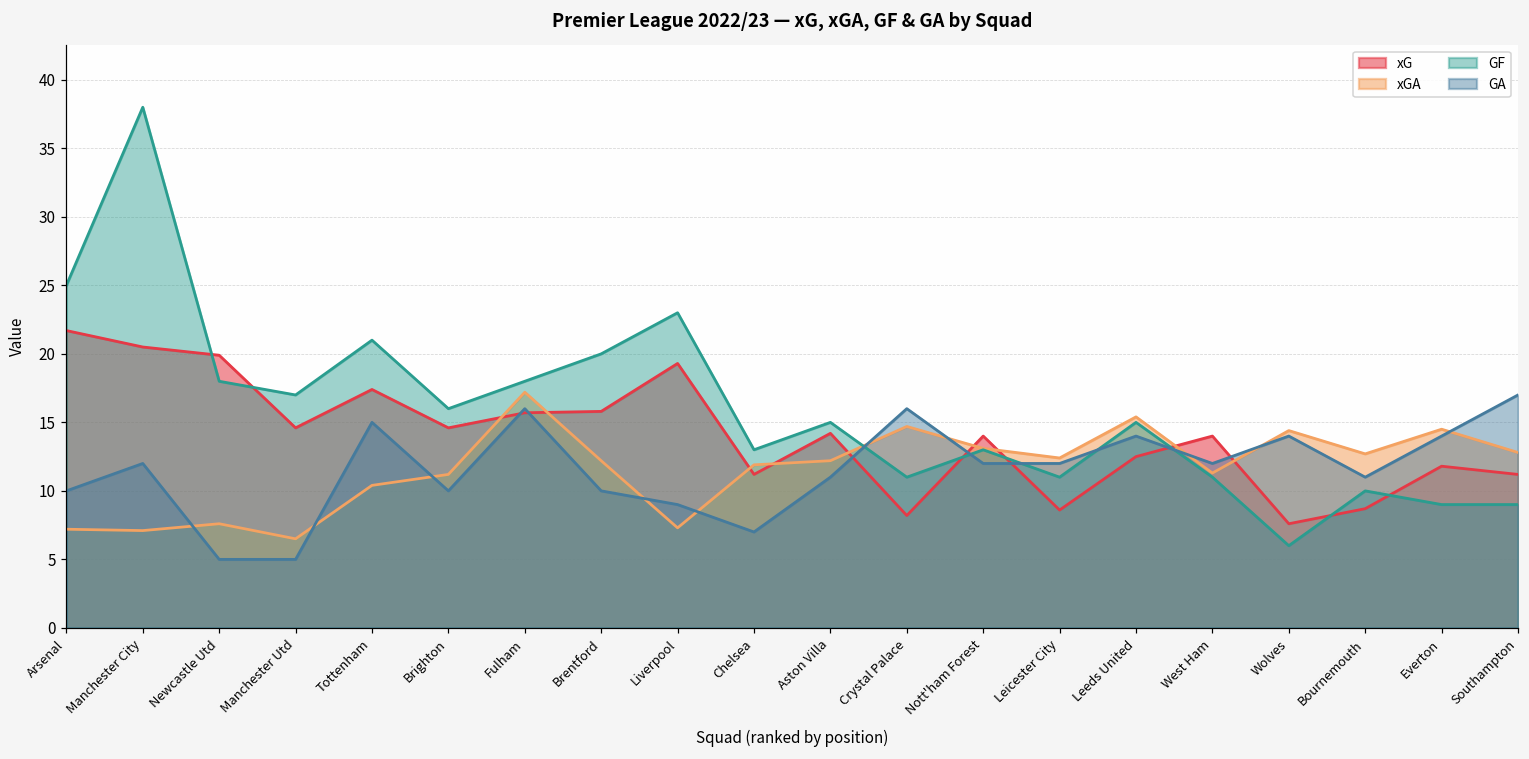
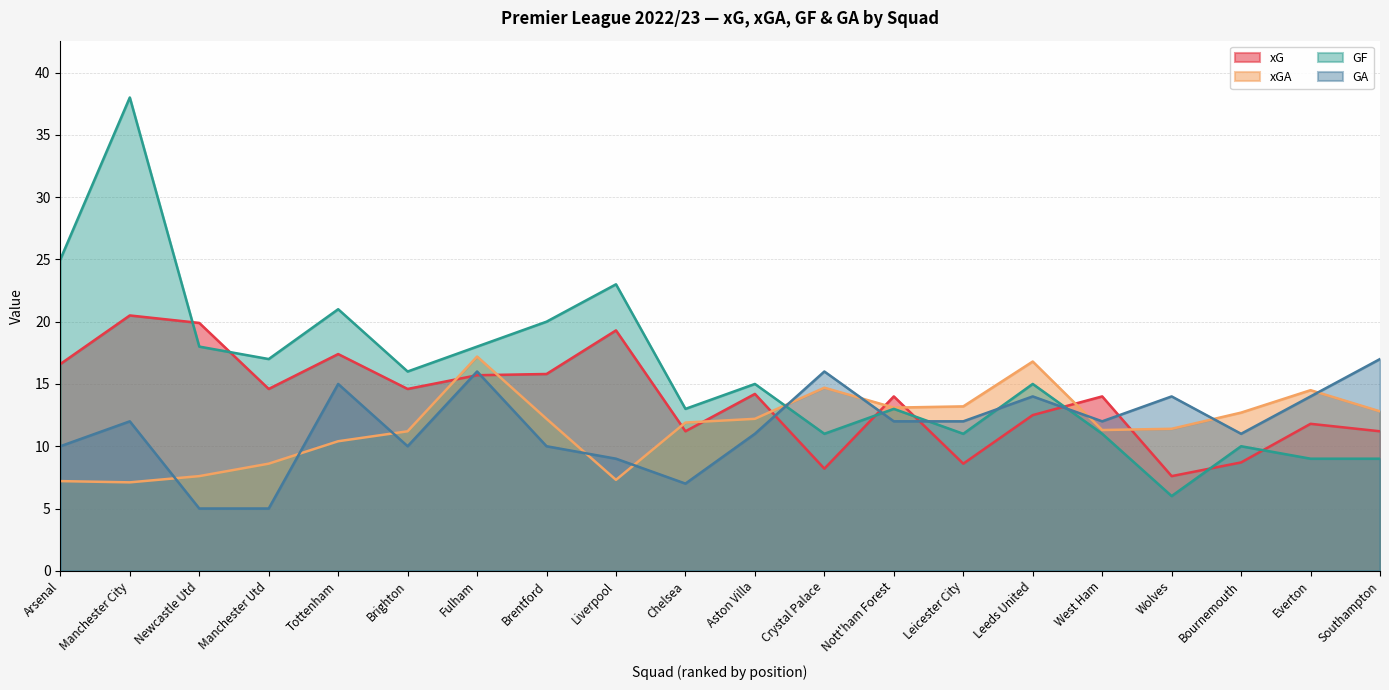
xG, Arsenal: 21.7 -> 16.6
xGA, Manchester Utd: 6.5 -> 8.6
xGA, Leicester City: 12.4 -> 13.2
xGA, Leeds United: 15.4 -> 16.8
xGA, Wolves: 14.4 -> 11.4
